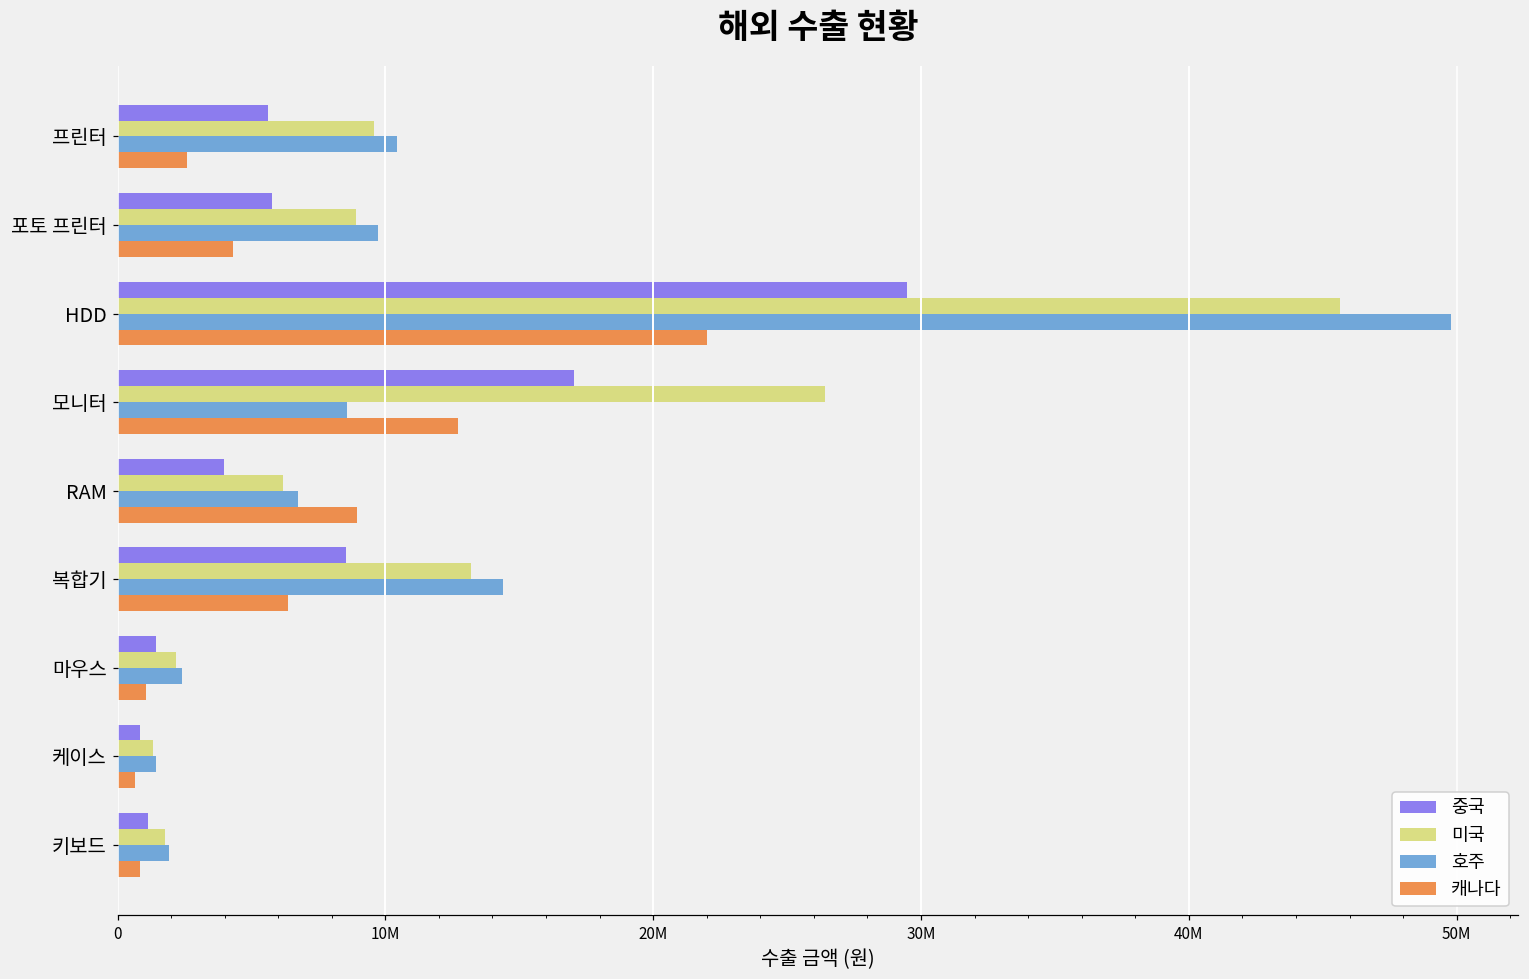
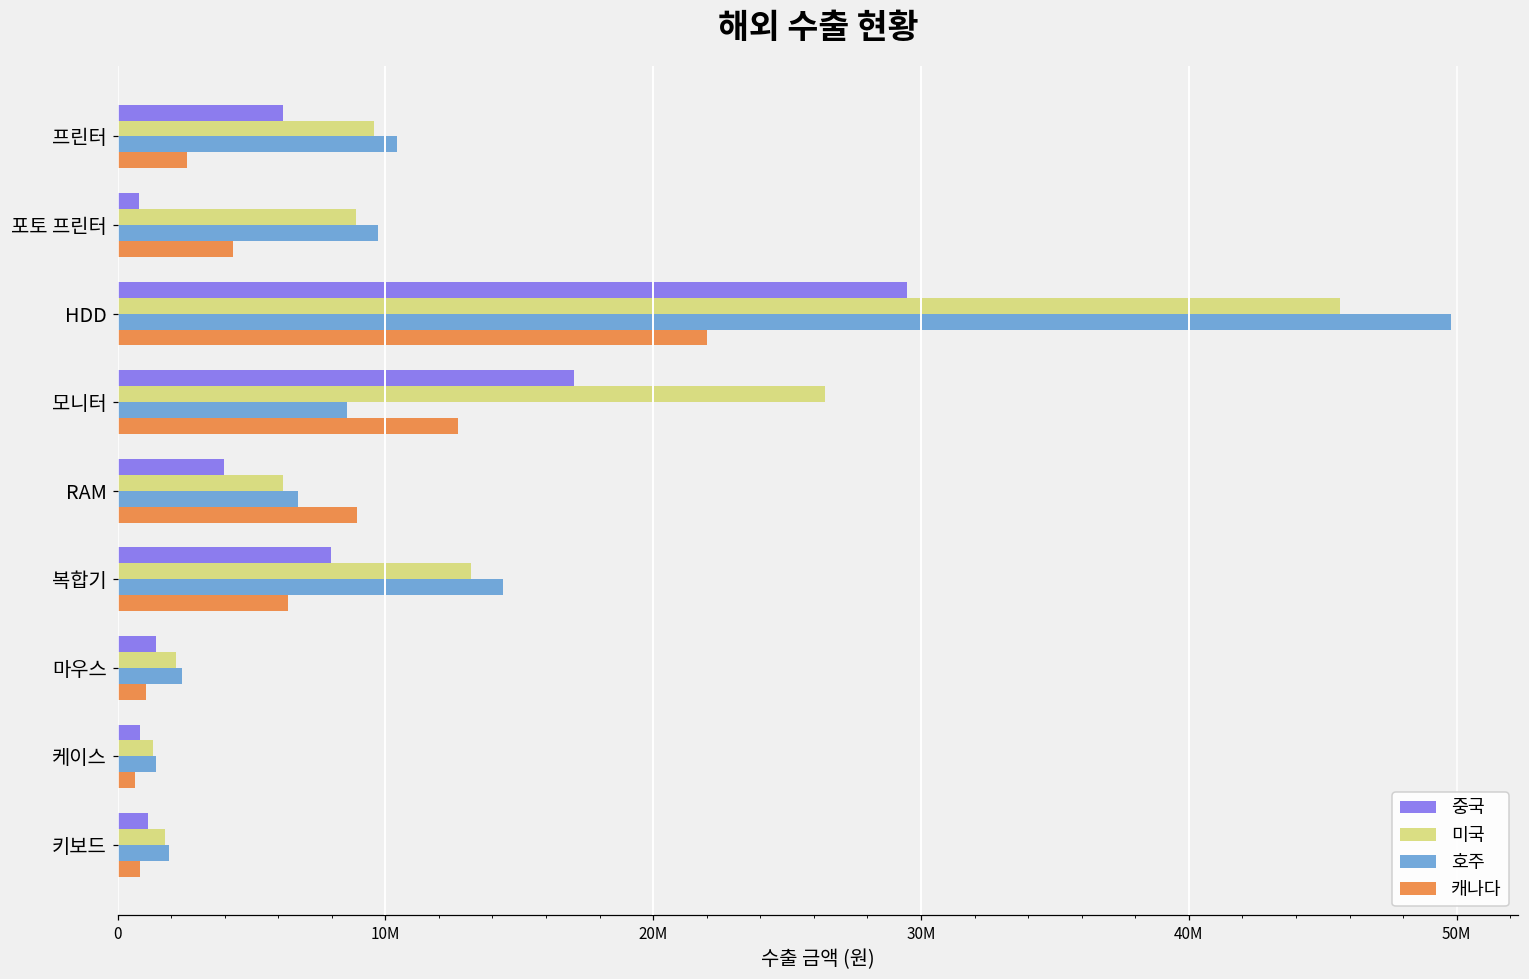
중국, 프린터: 5600000 -> 6200000
중국, 포토 프린터: 5800000 -> 800000
중국, 복합기: 8500000 -> 8000000
